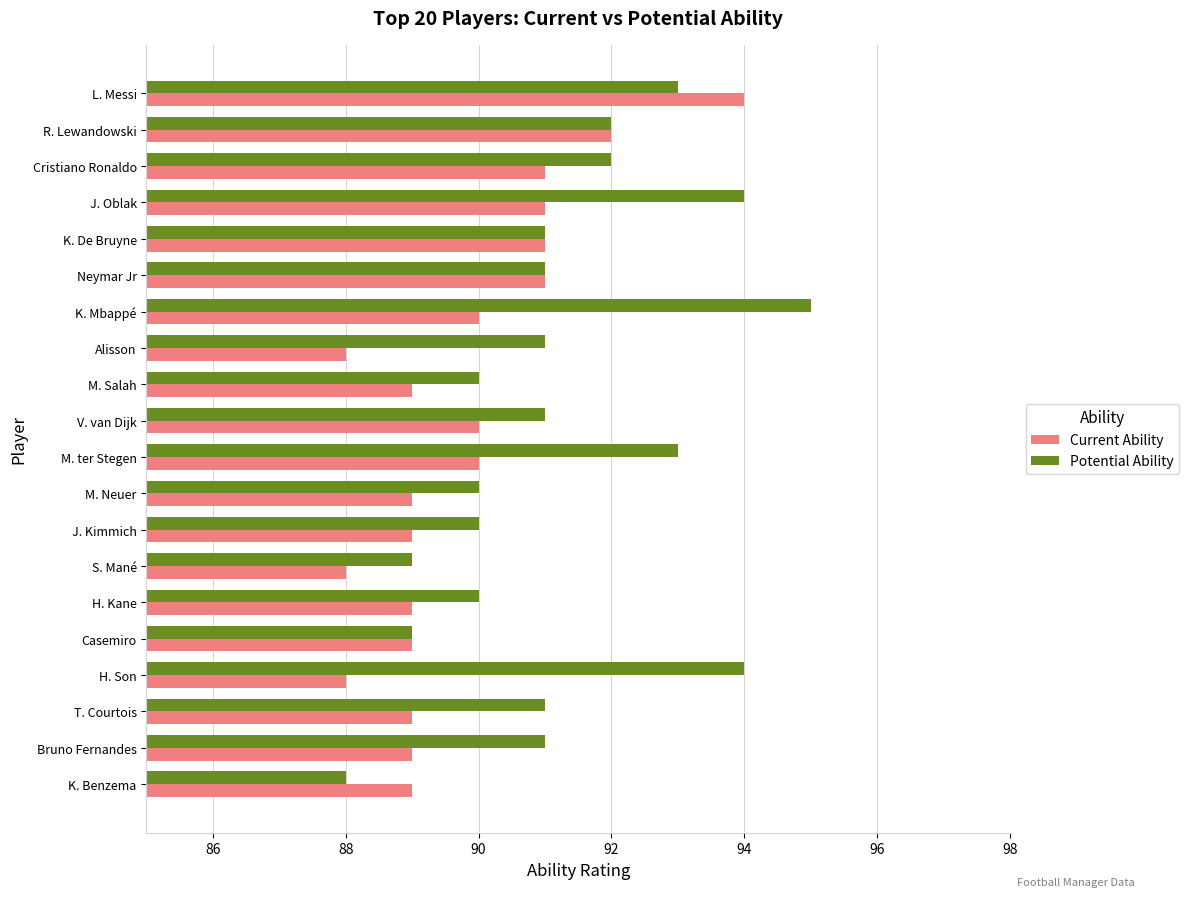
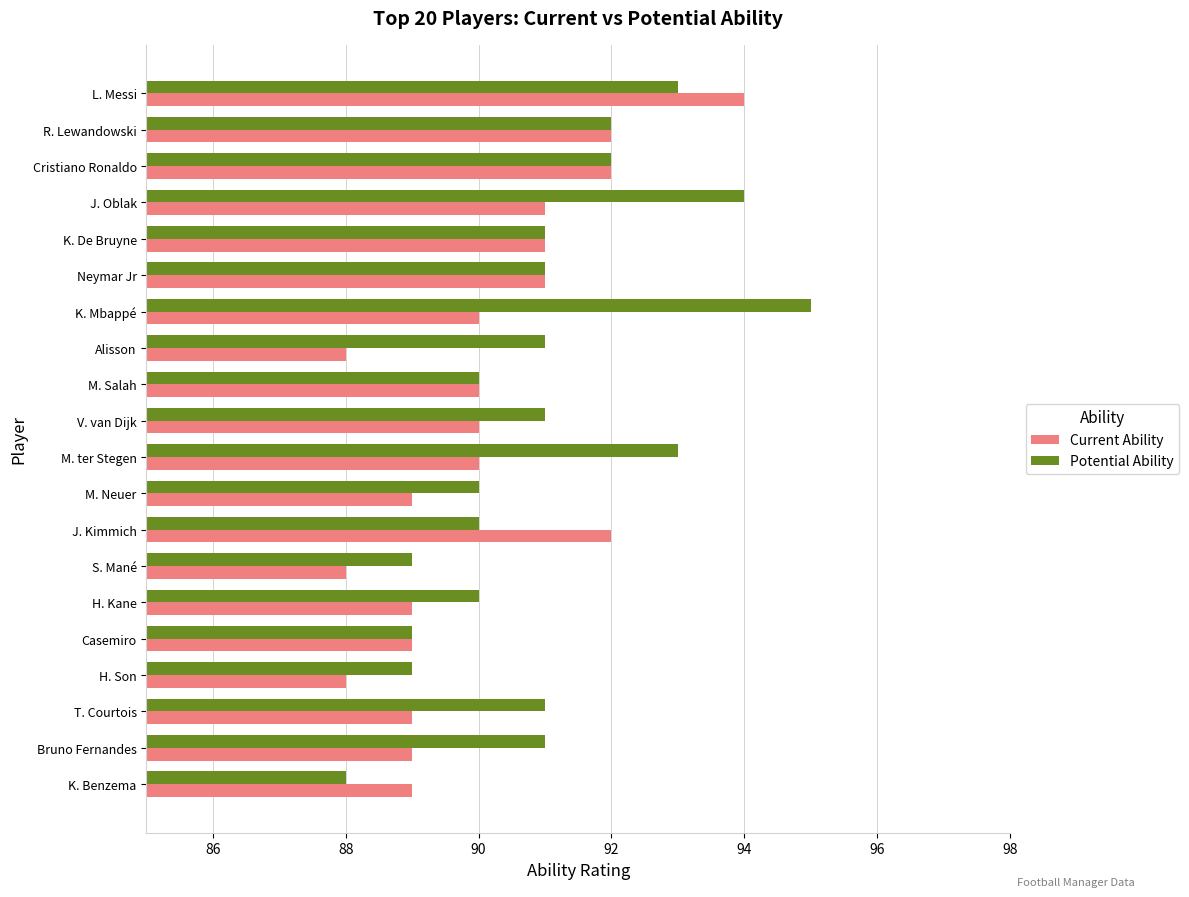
Current Ability, Cristiano Ronaldo: 91 -> 92
Current Ability, M. Salah: 89 -> 90
Current Ability, J. Kimmich: 89 -> 92
Potential Ability, H. Son: 94 -> 89
